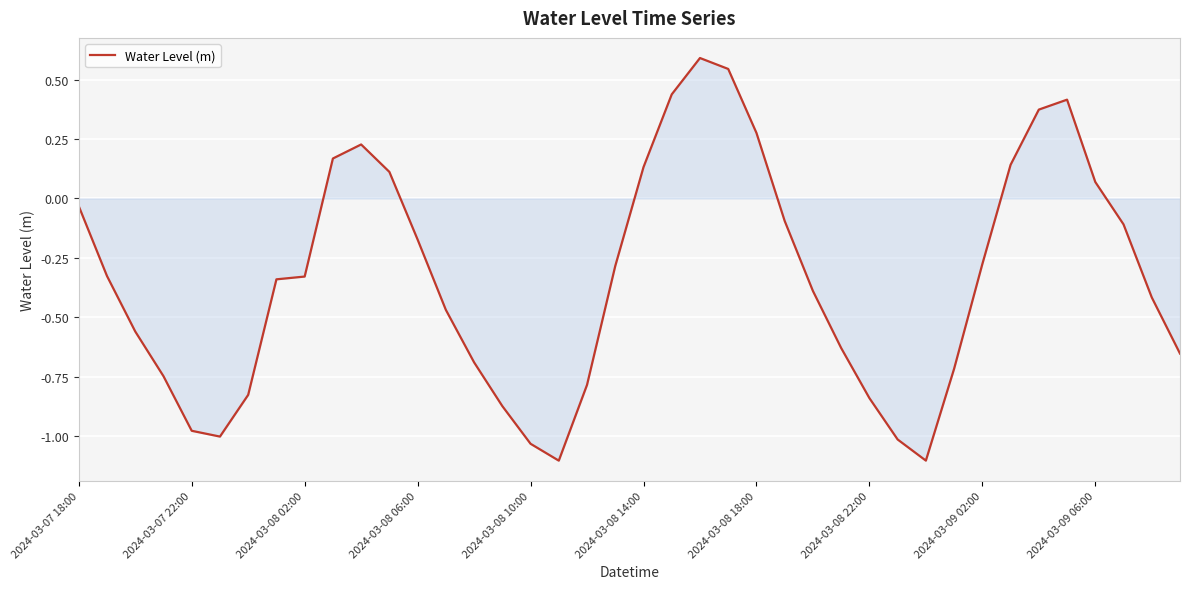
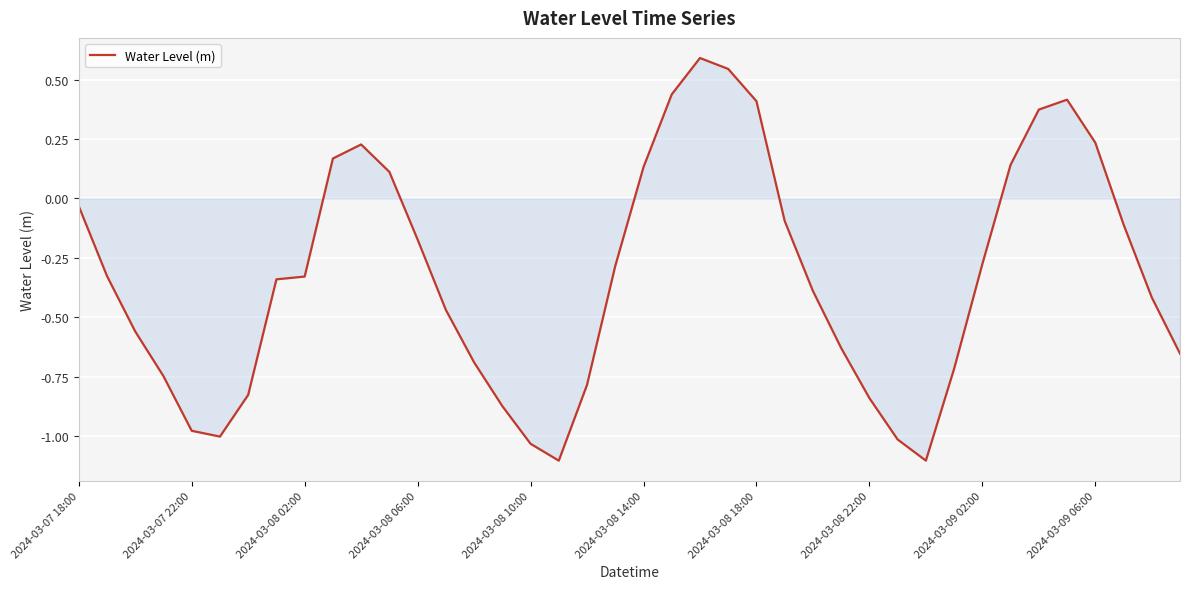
Water Level (m), 2024-03-08 18:00: 0.28 -> 0.41
Water Level (m), 2024-03-09 06:00: 0.07 -> 0.23
